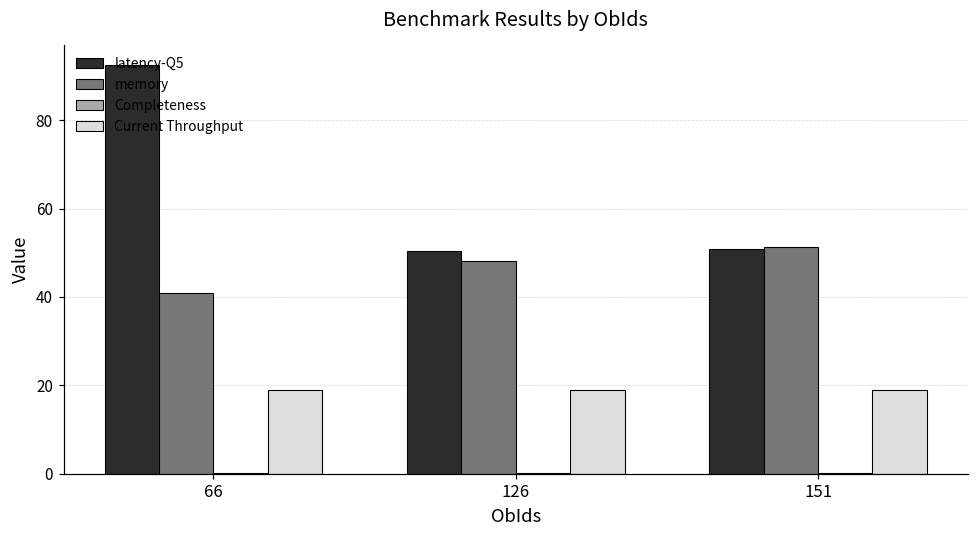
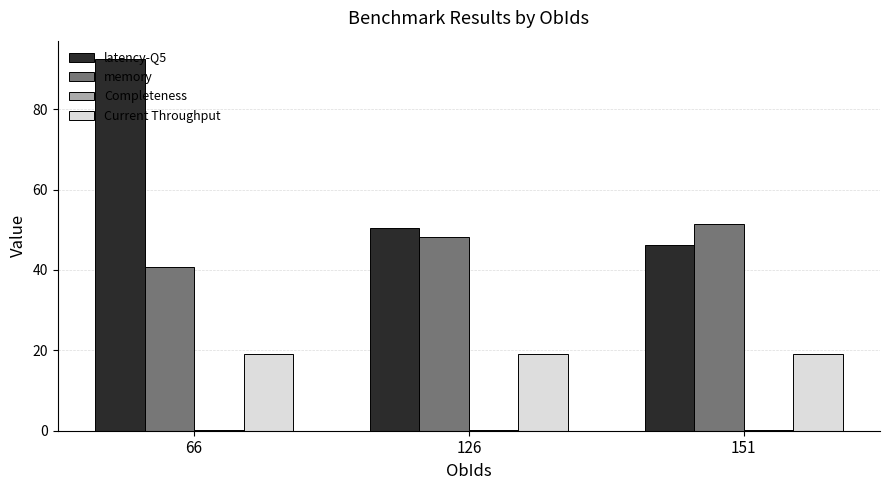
latency-Q5, 151: 51 -> 46
